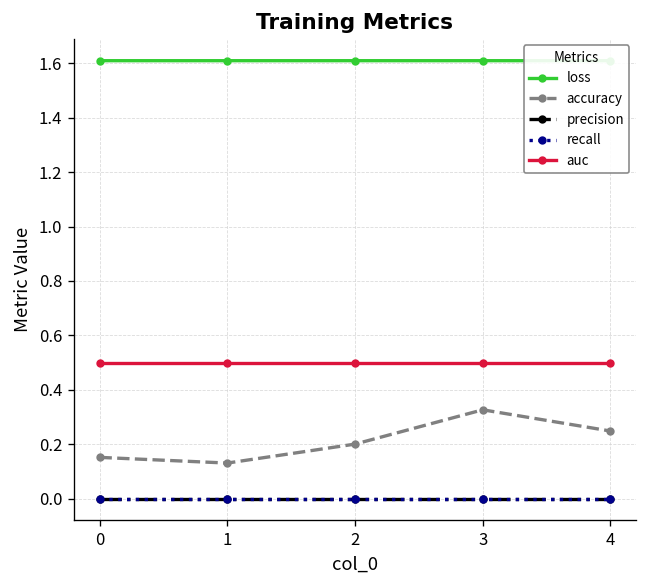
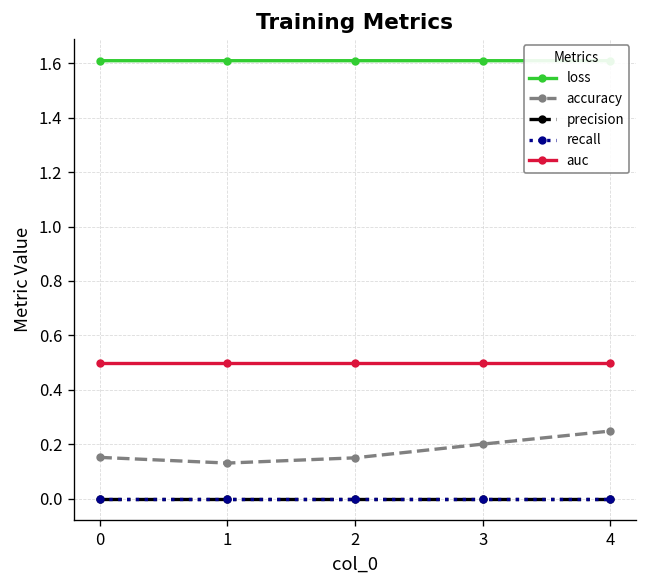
accuracy, 2: 0.20 -> 0.15
accuracy, 3: 0.33 -> 0.20
